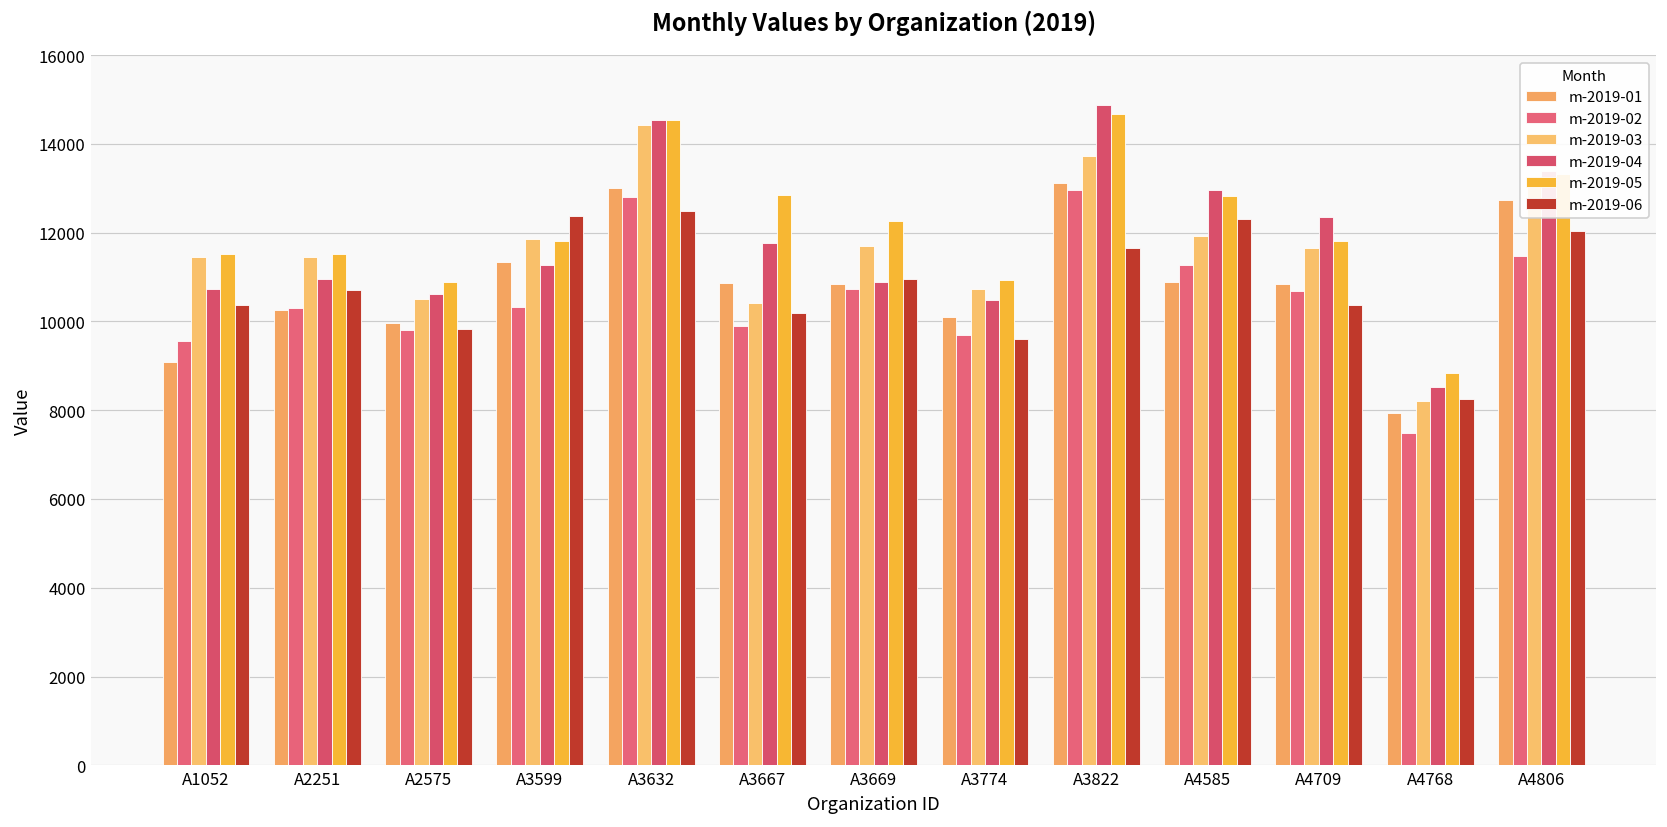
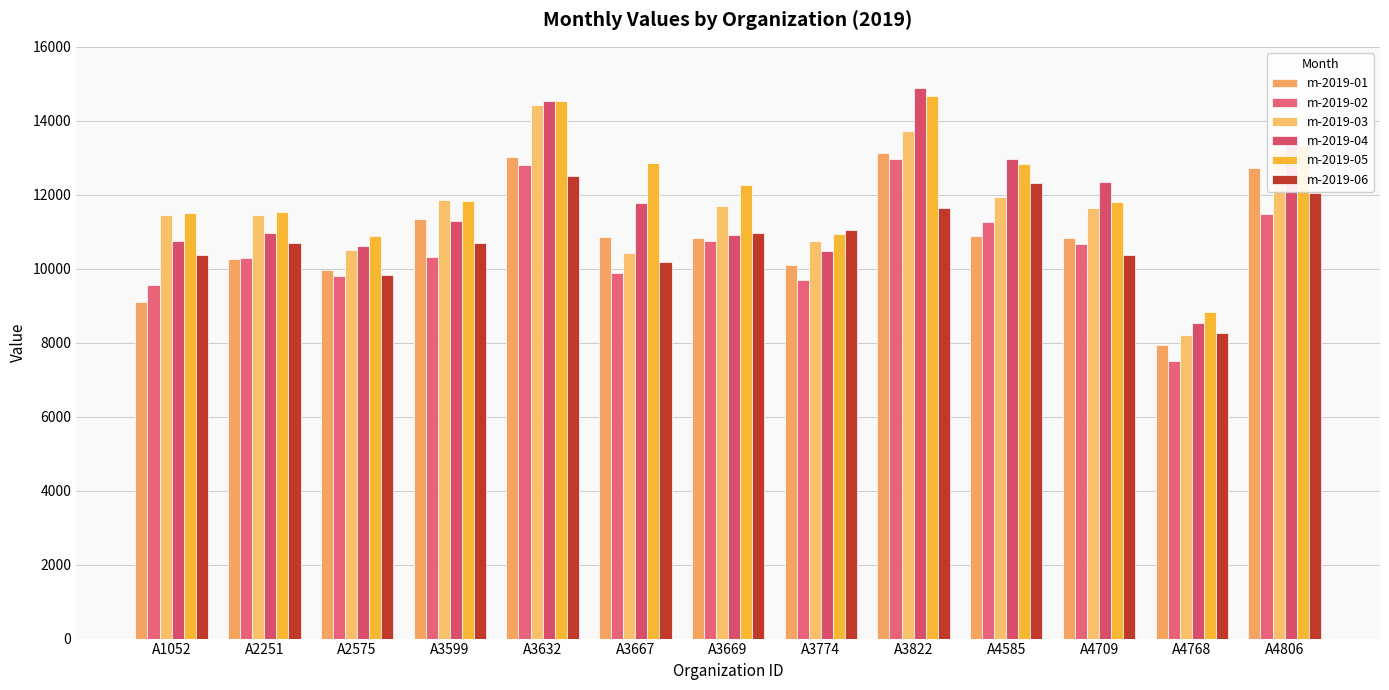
m-2019-06, A3599: 12400 -> 10700
m-2019-06, A3774: 9600 -> 11000
